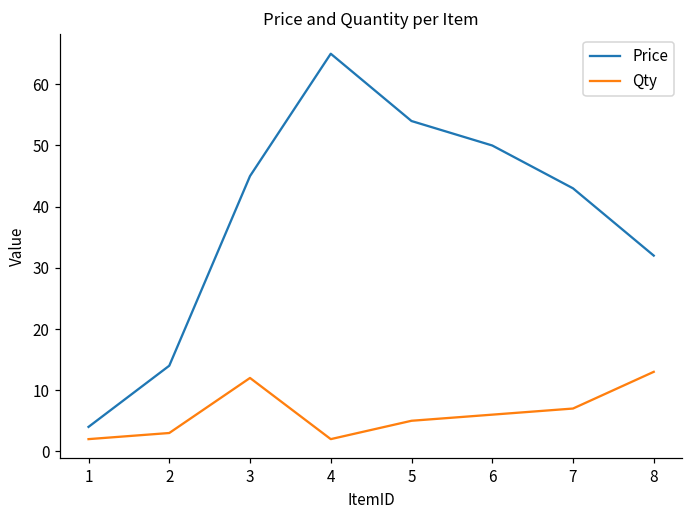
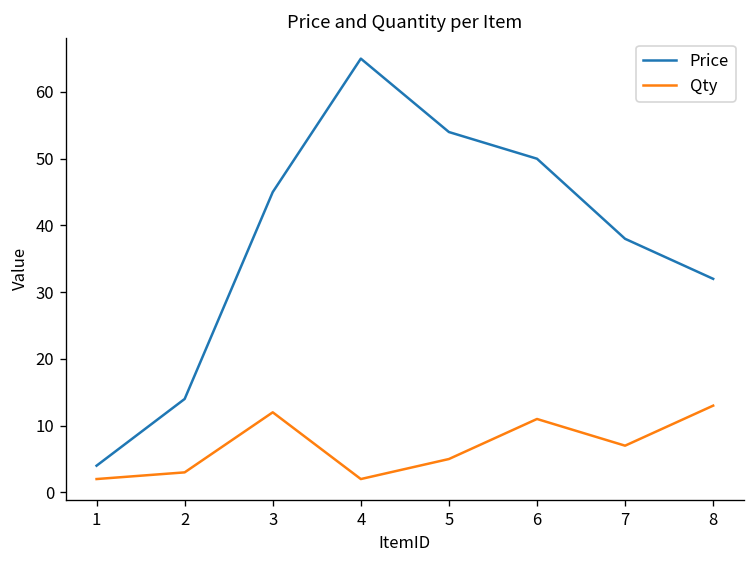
Qty, 6: 6 -> 11
Price, 7: 43 -> 38
